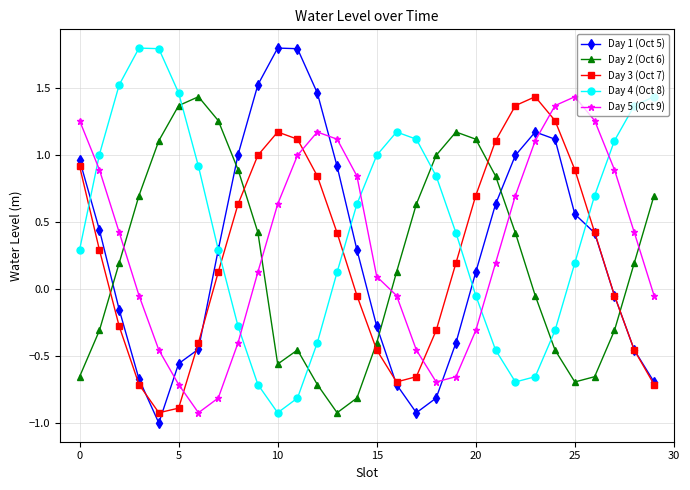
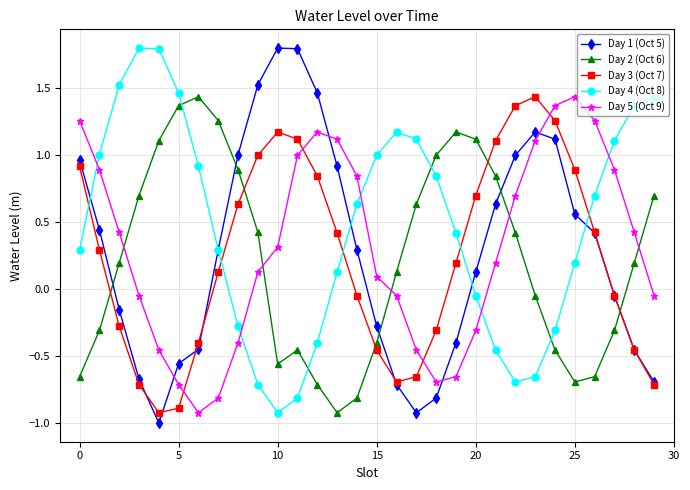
Day 5 (Oct 9), 10: 0.63 -> 0.31
